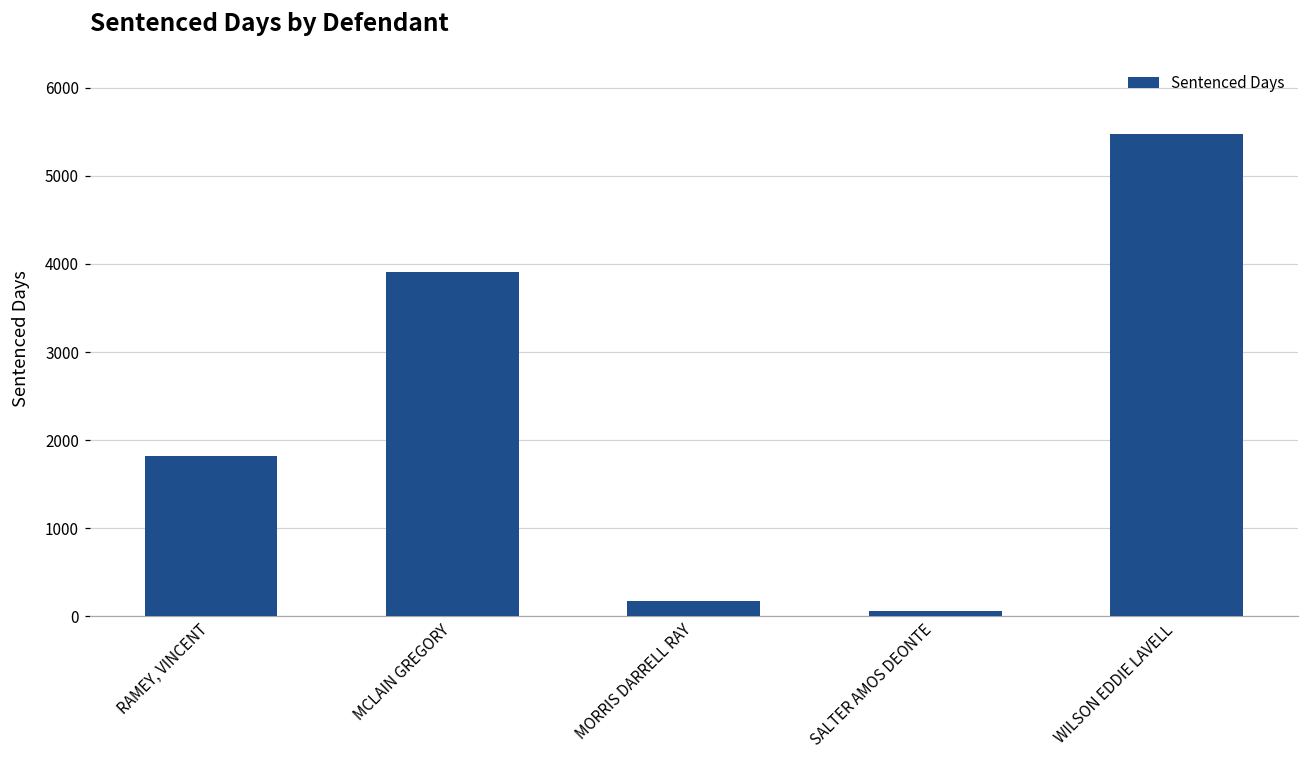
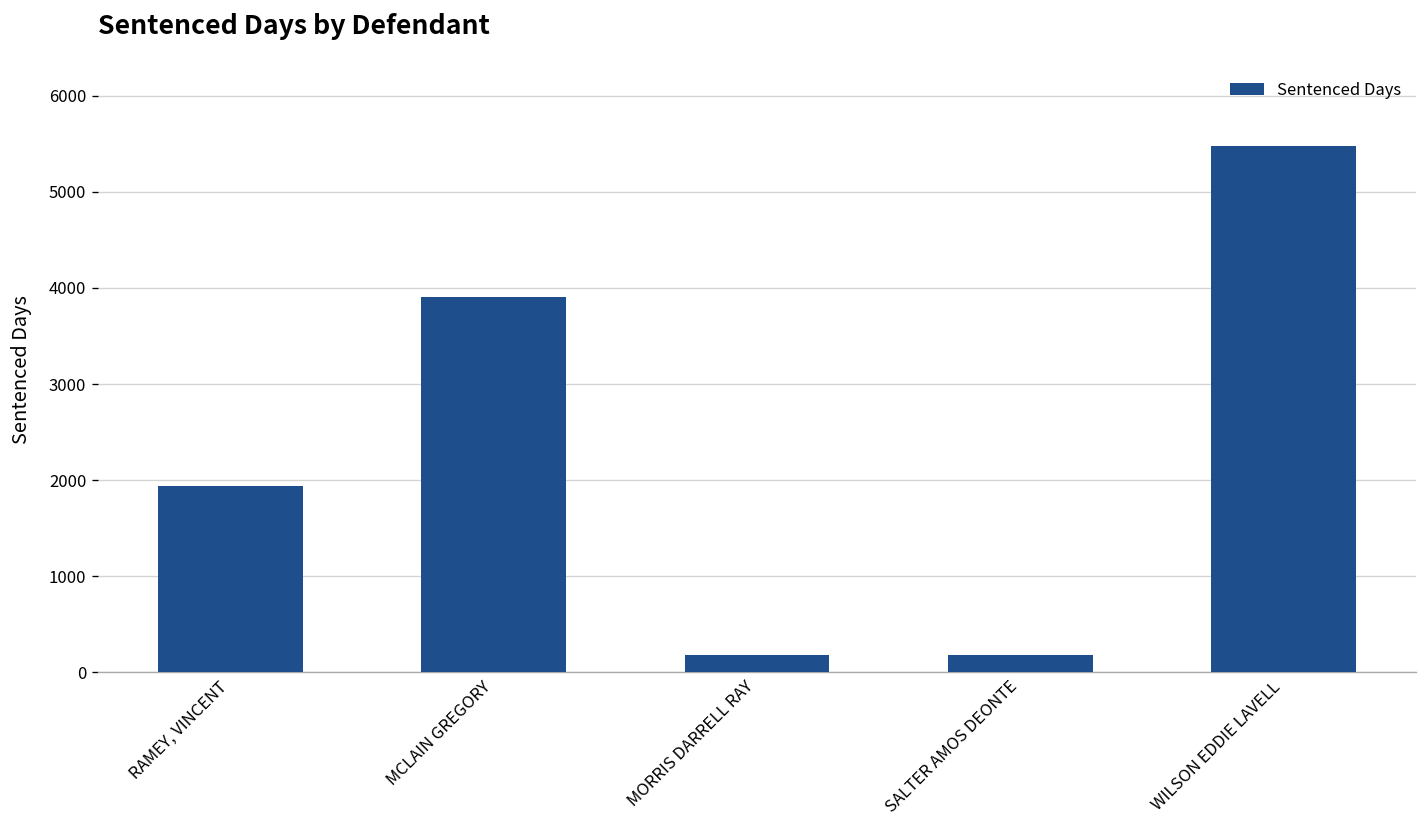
RAMEY, VINCENT: 1800 -> 1900
SALTER AMOS DEONTE: 100 -> 200
